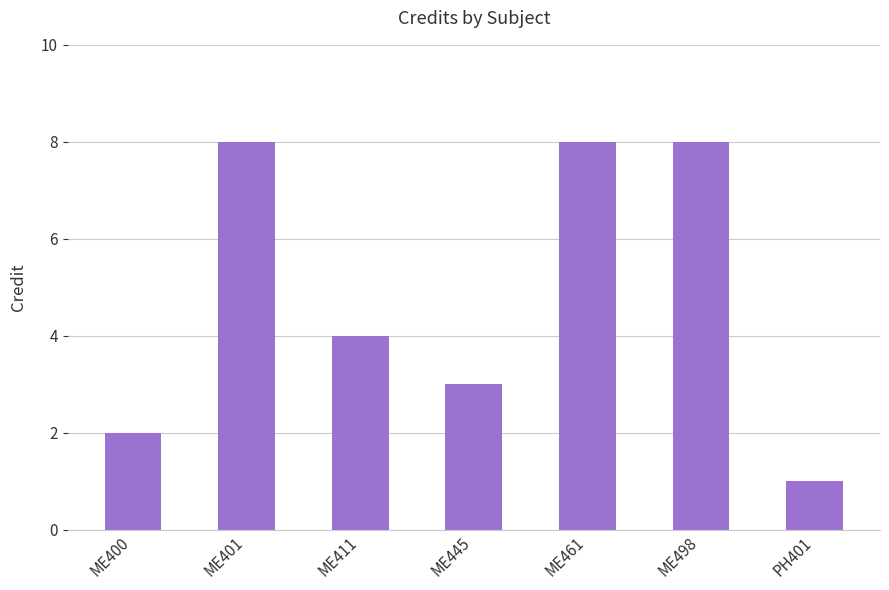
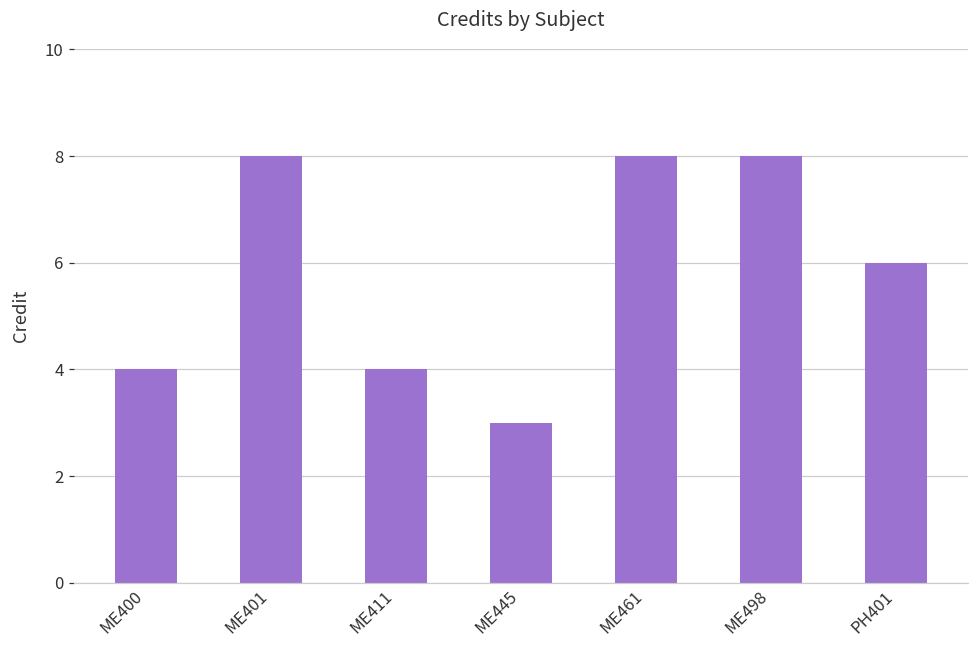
ME400: 2 -> 4
PH401: 1 -> 6
